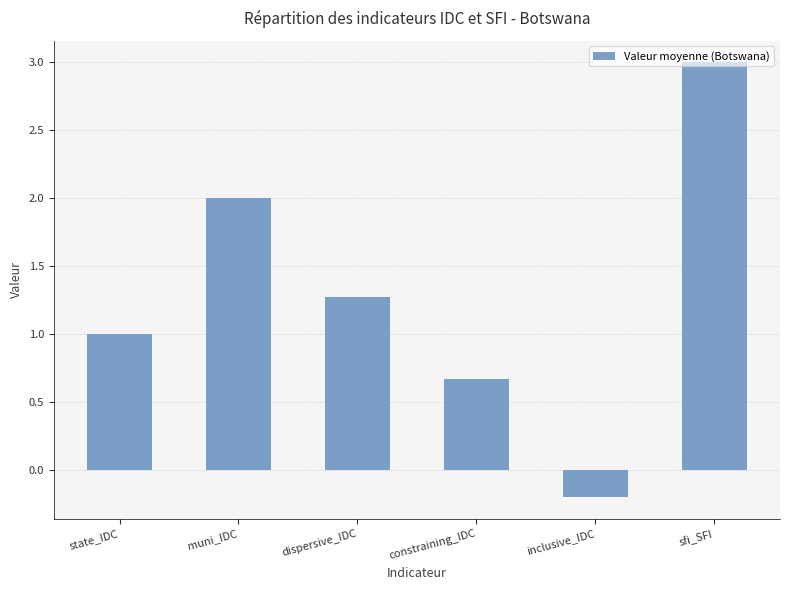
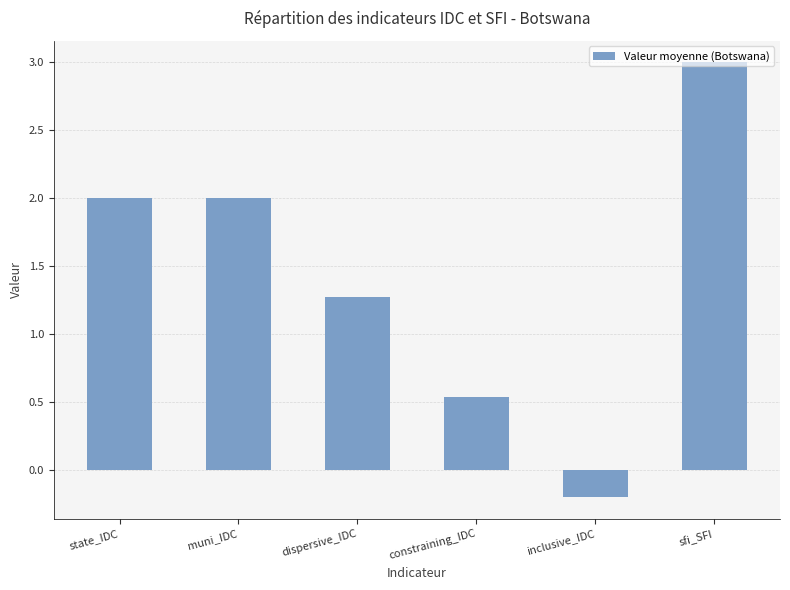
state_IDC: 1 -> 2
constraining_IDC: 0.67 -> 0.53
